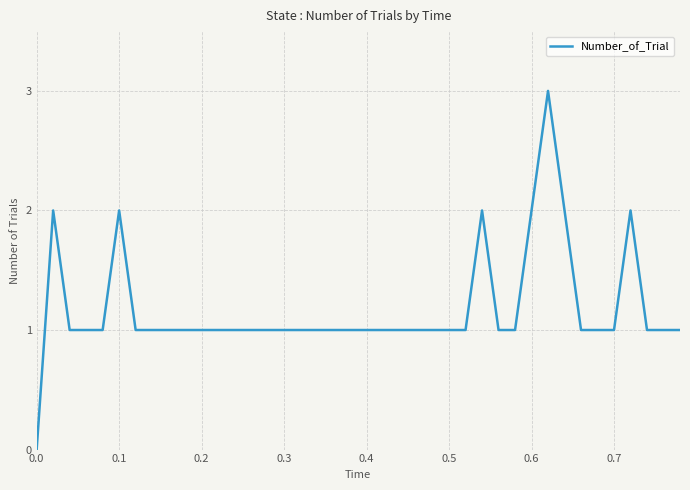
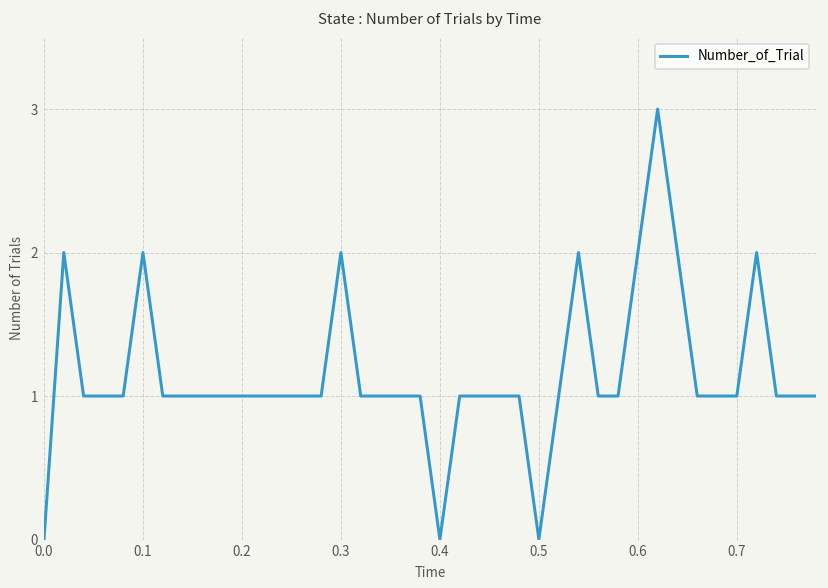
0.3: 1 -> 2
0.4: 1 -> 0
0.5: 1 -> 0
